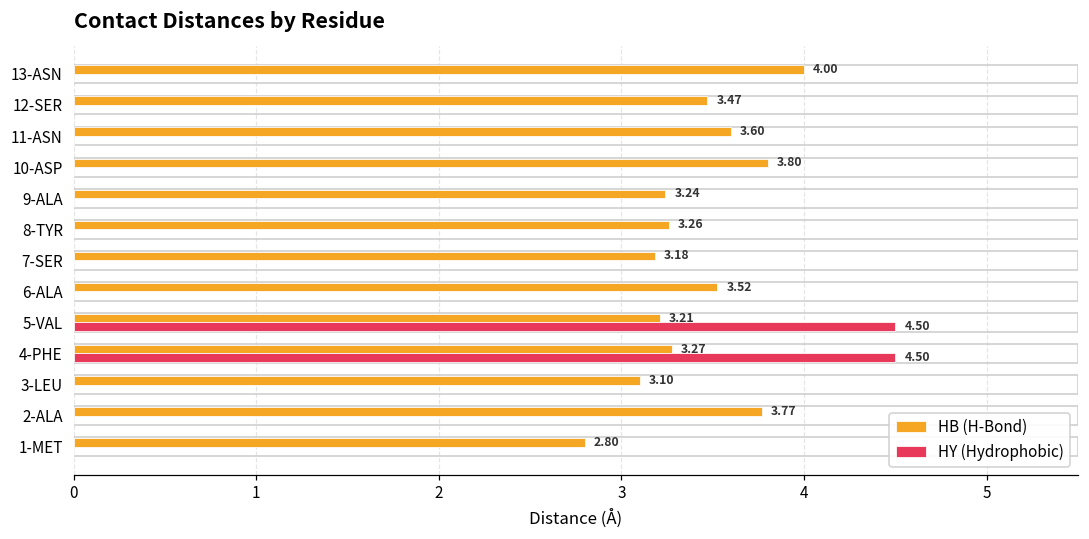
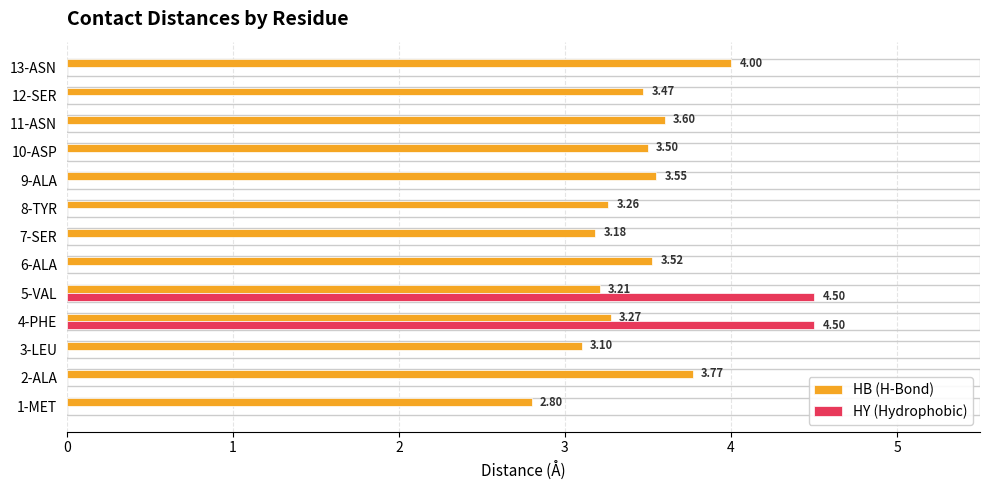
HB (H-Bond), 10-ASP: 3.80 -> 3.50
HB (H-Bond), 9-ALA: 3.24 -> 3.55
